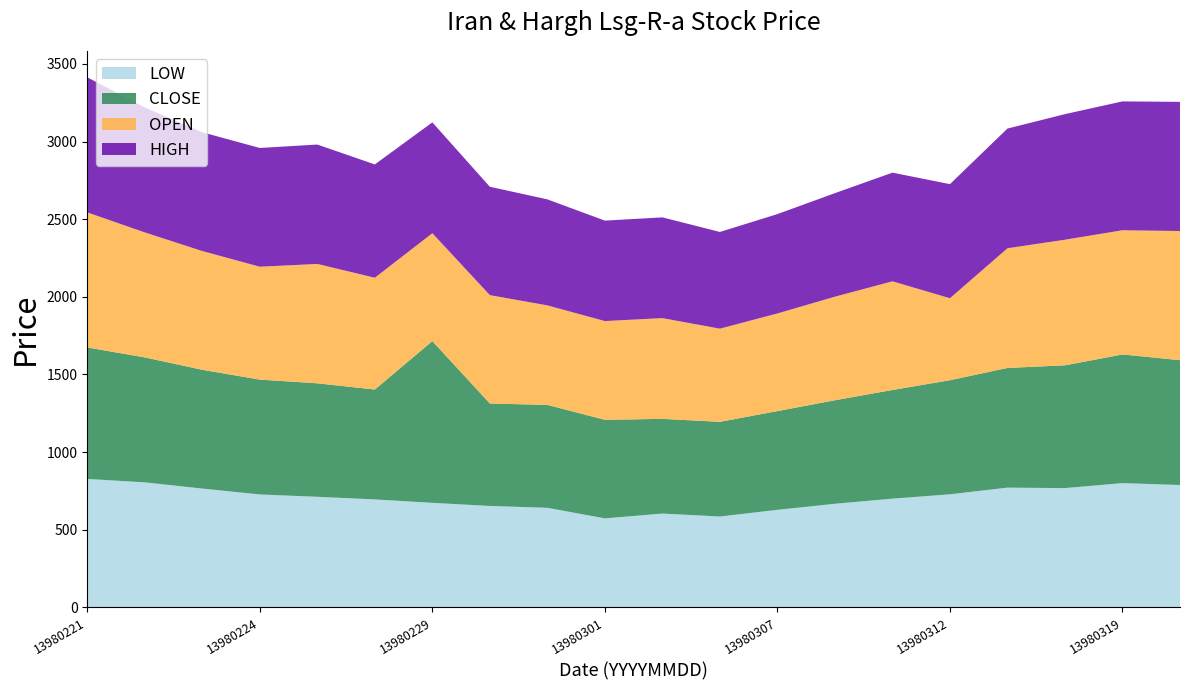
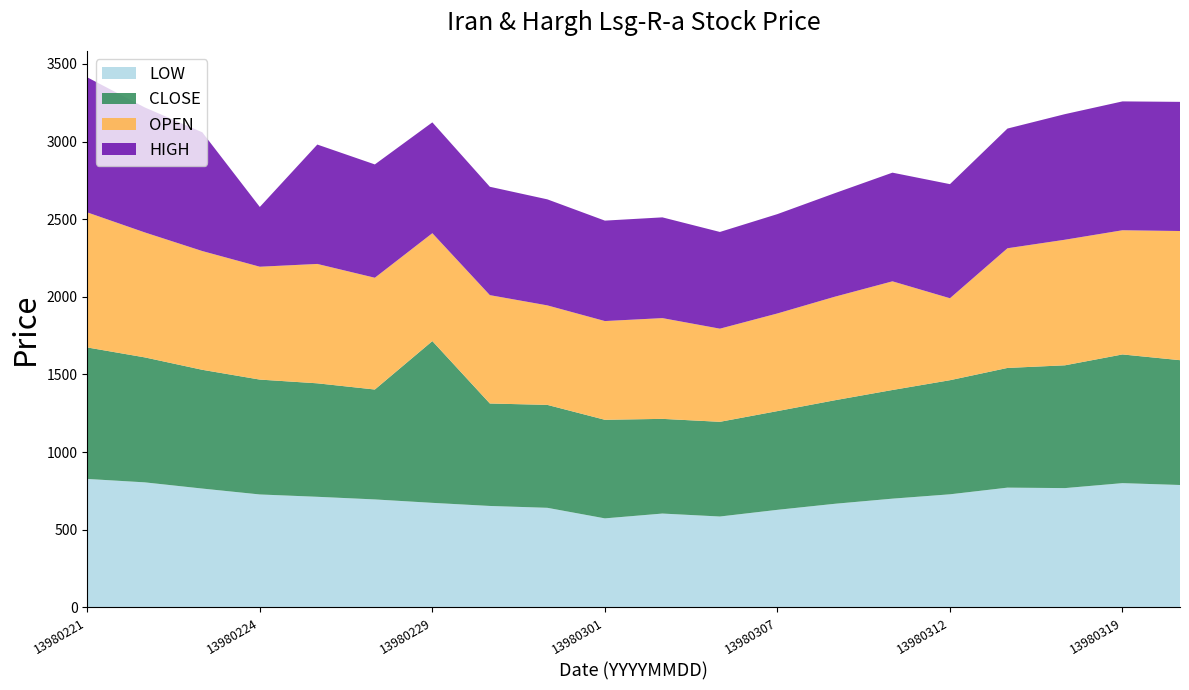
HIGH, 13980224: 770 -> 390
